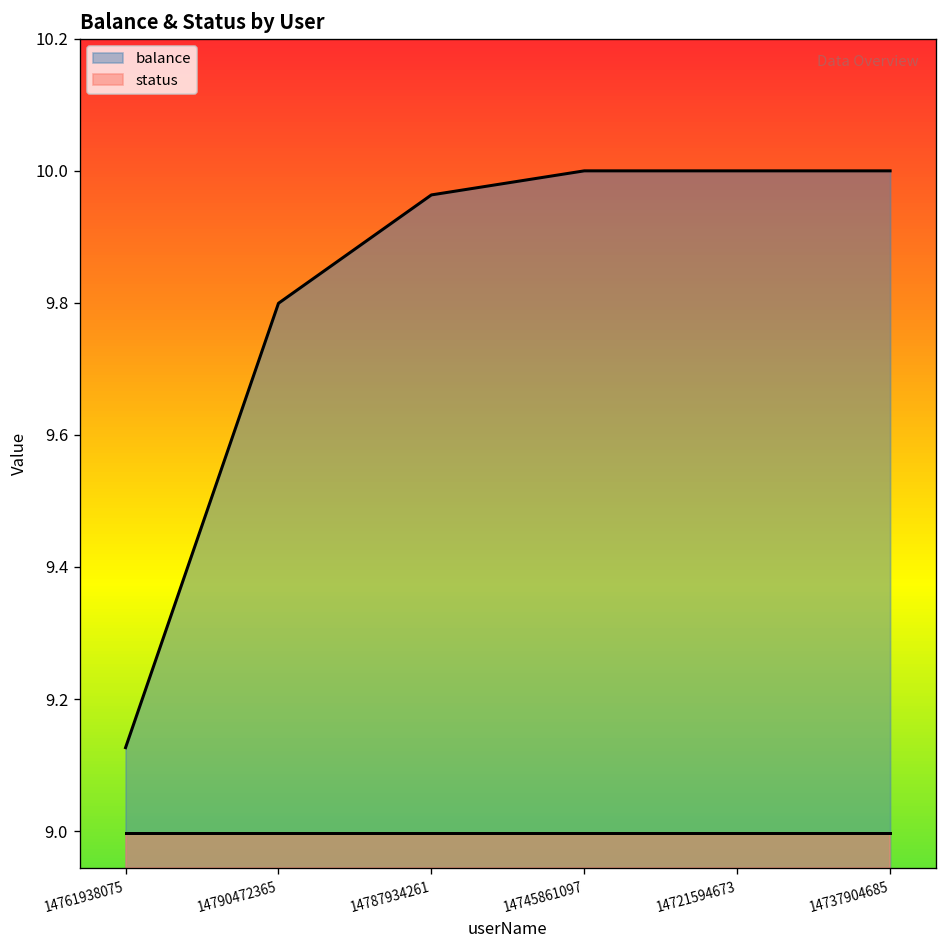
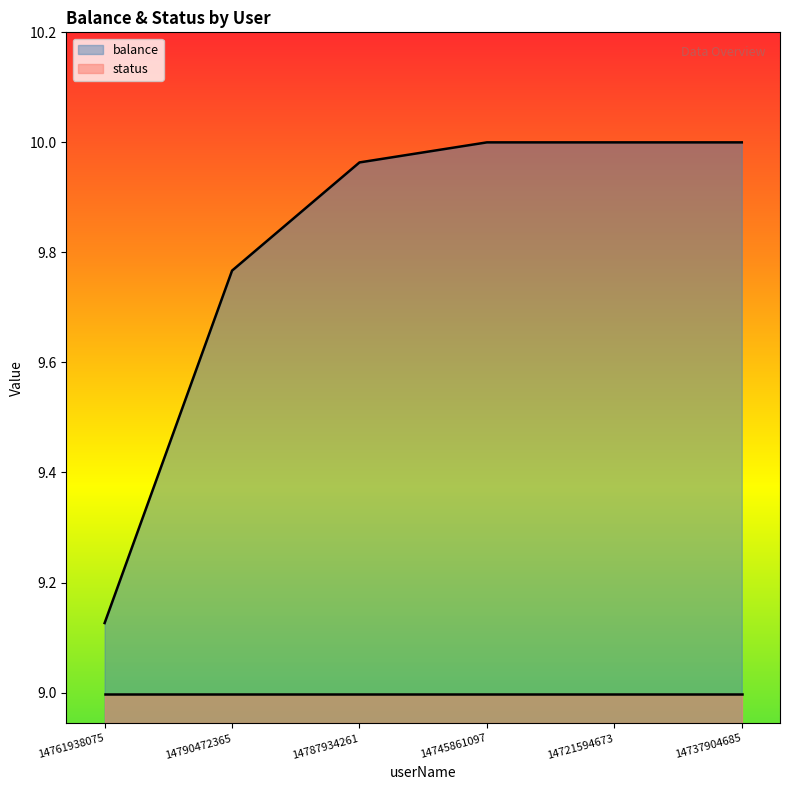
balance, 14790472365: 9.80 -> 9.77
